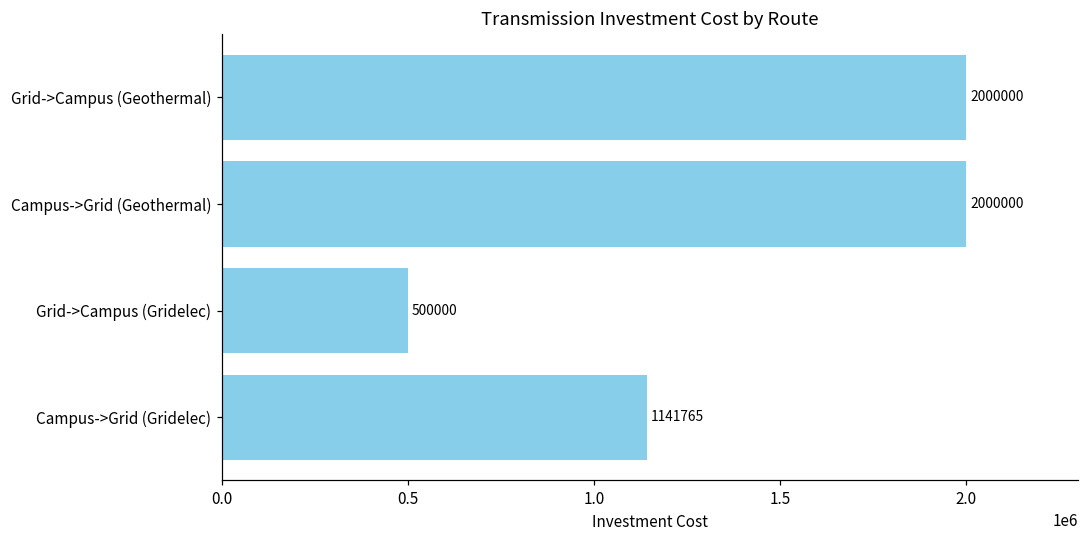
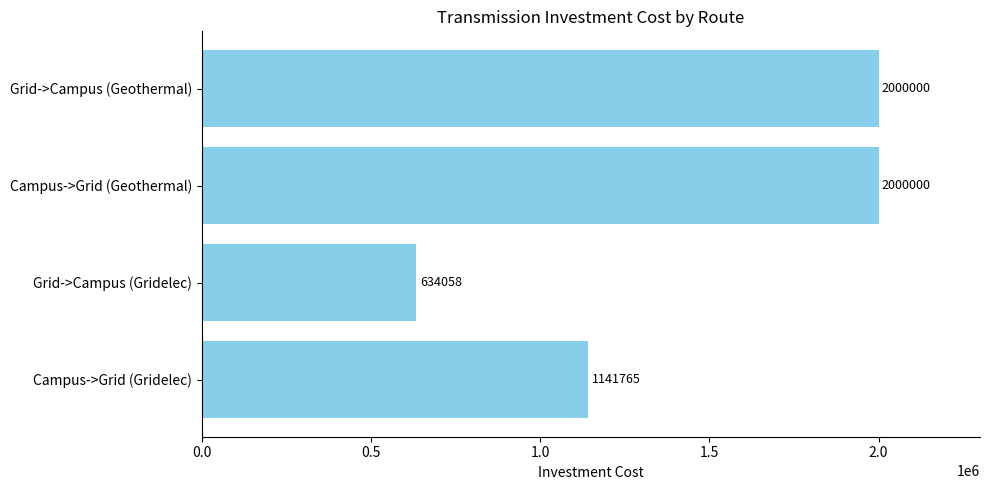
Grid->Campus (Gridelec): 500000 -> 634058
